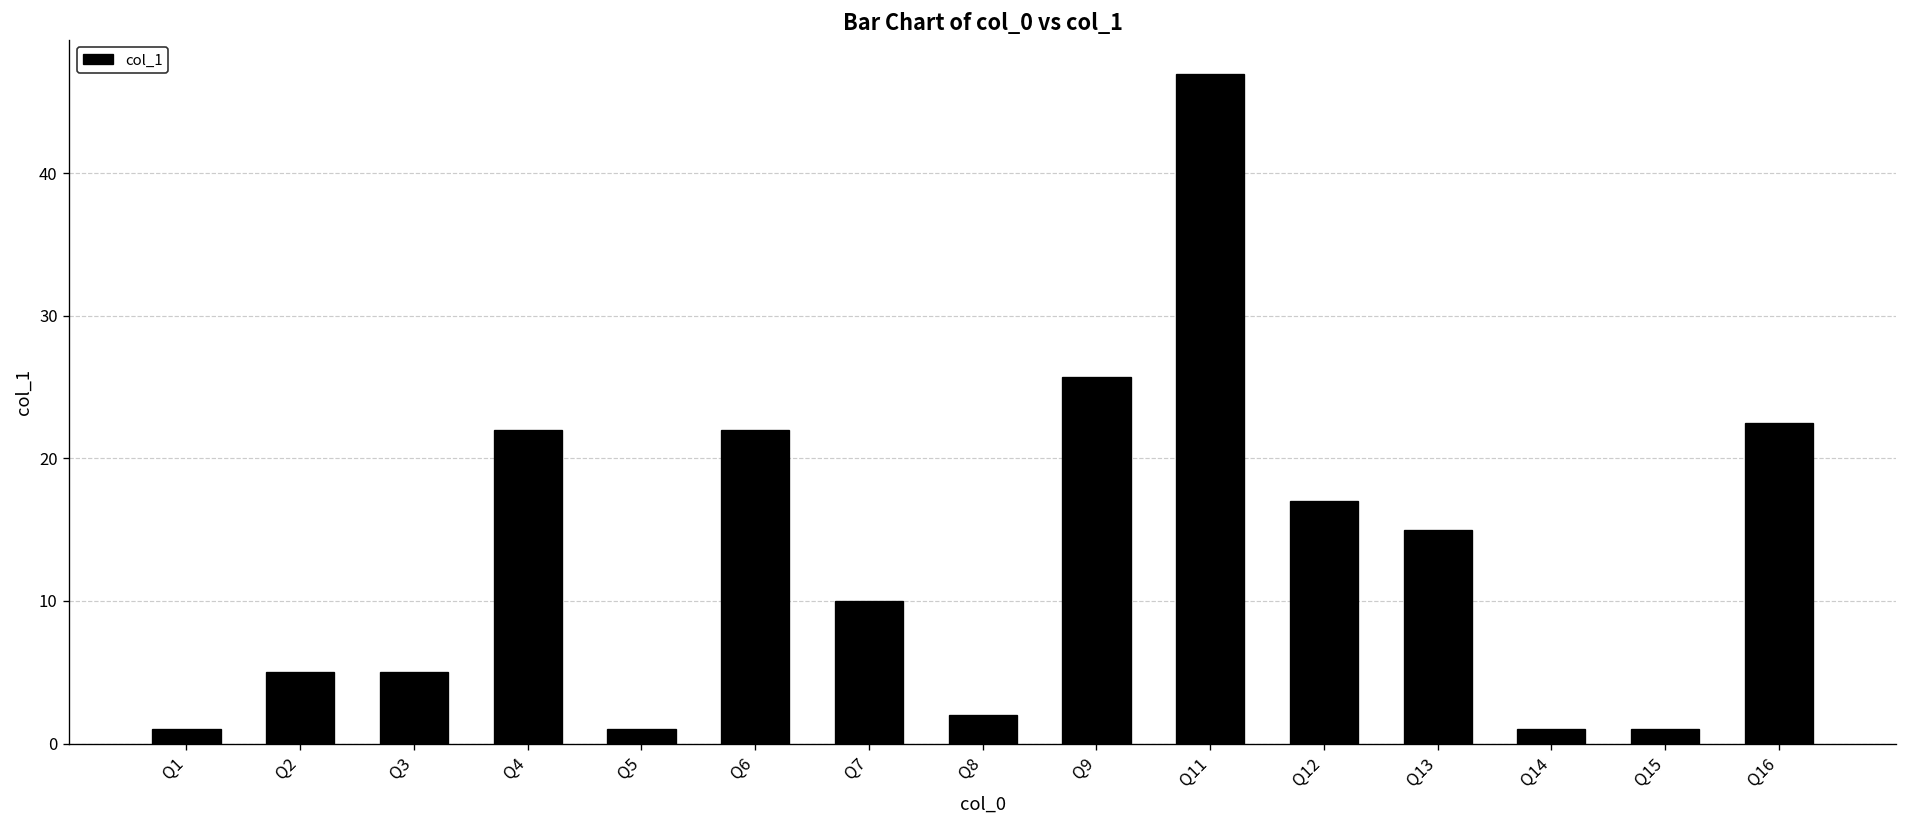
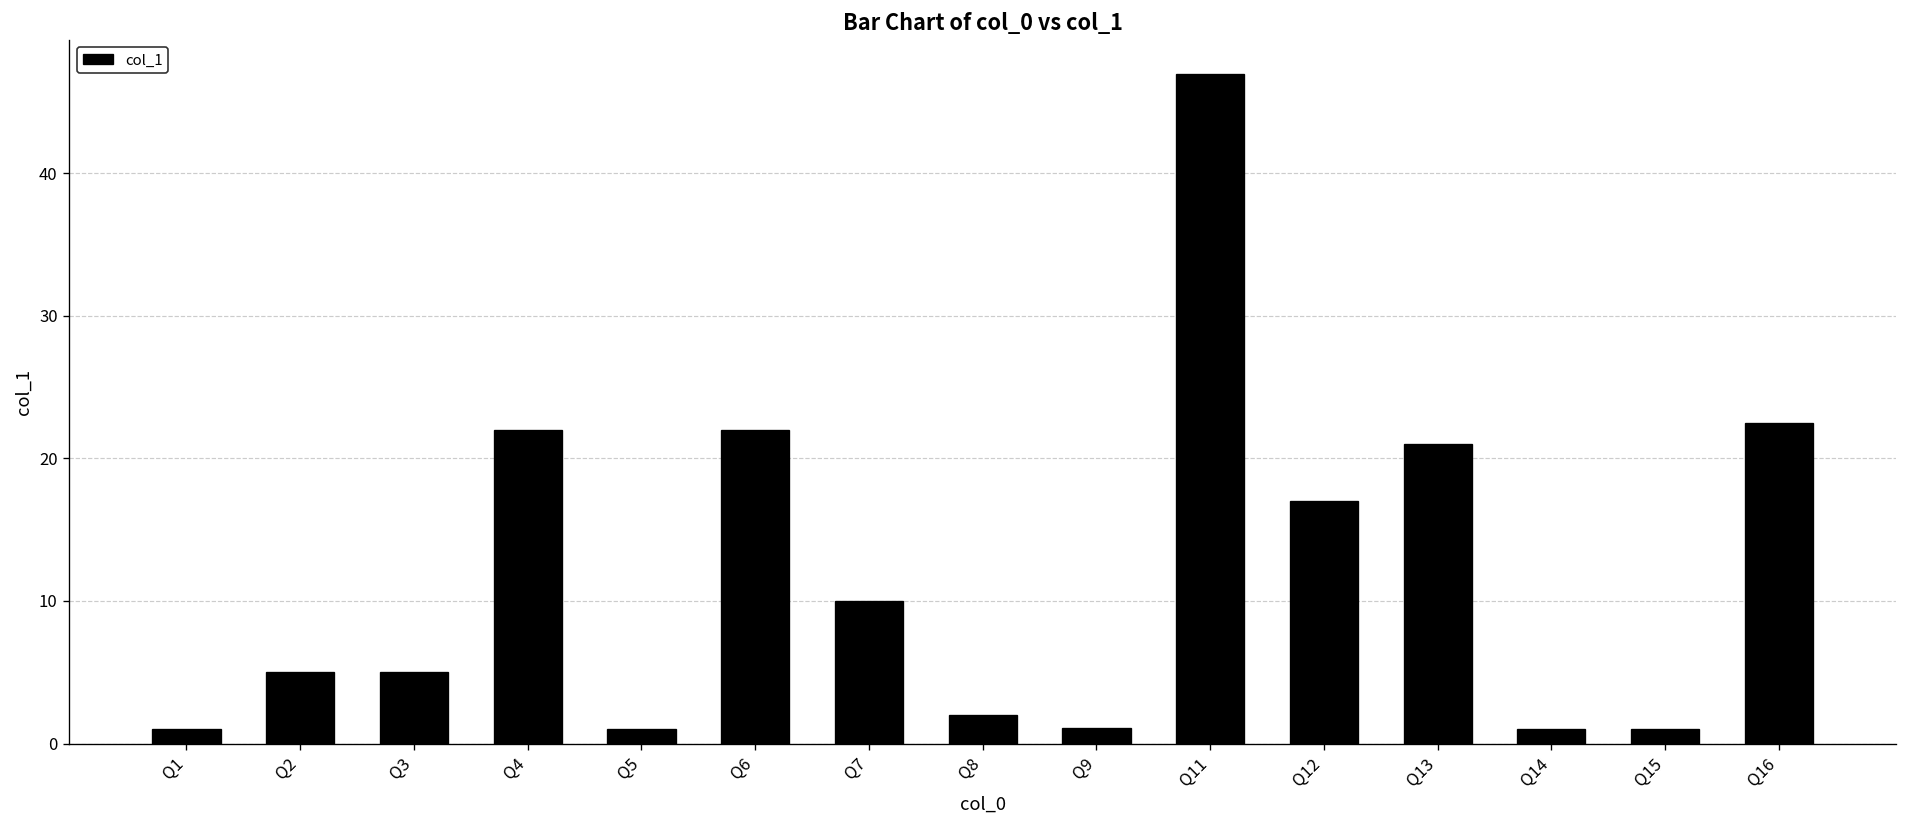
Q9: 25.7 -> 1.1
Q13: 15 -> 21
